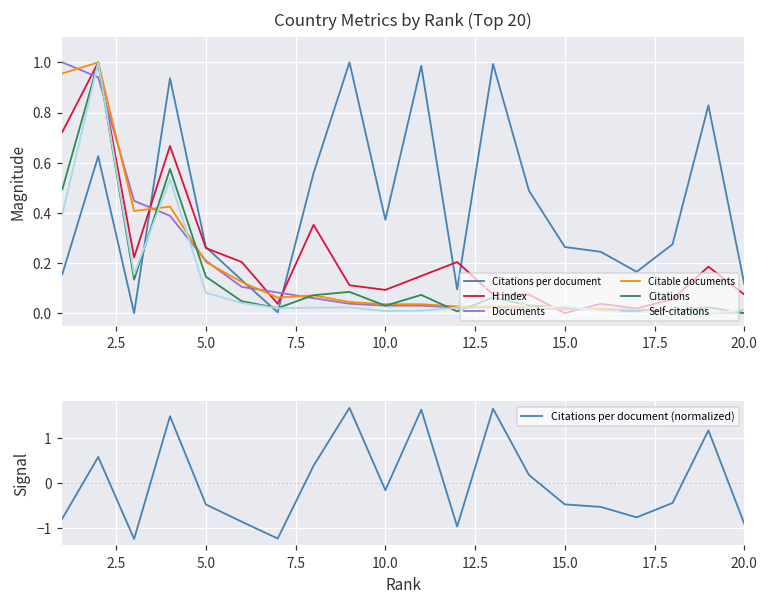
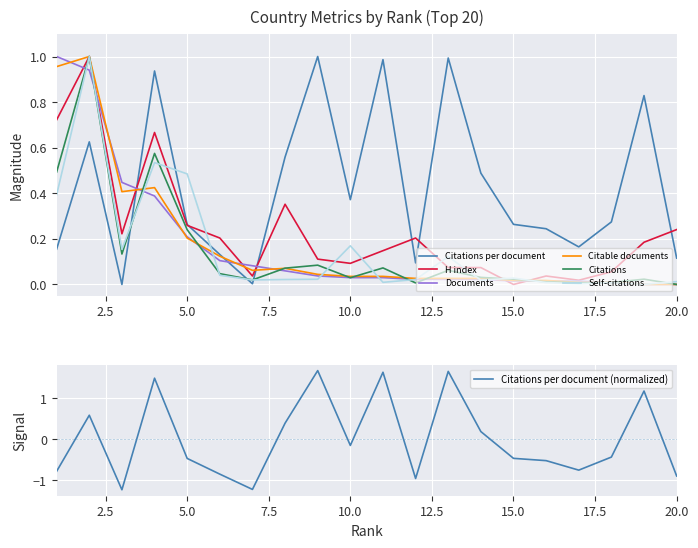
Country Metrics by Rank (Top 20), Citations, 5.0: 0.15 -> 0.24
Country Metrics by Rank (Top 20), Self-citations, 5.0: 0.08 -> 0.49
Country Metrics by Rank (Top 20), Self-citations, 10.0: 0.01 -> 0.17
Country Metrics by Rank (Top 20), H index, 20.0: 0.07 -> 0.24
